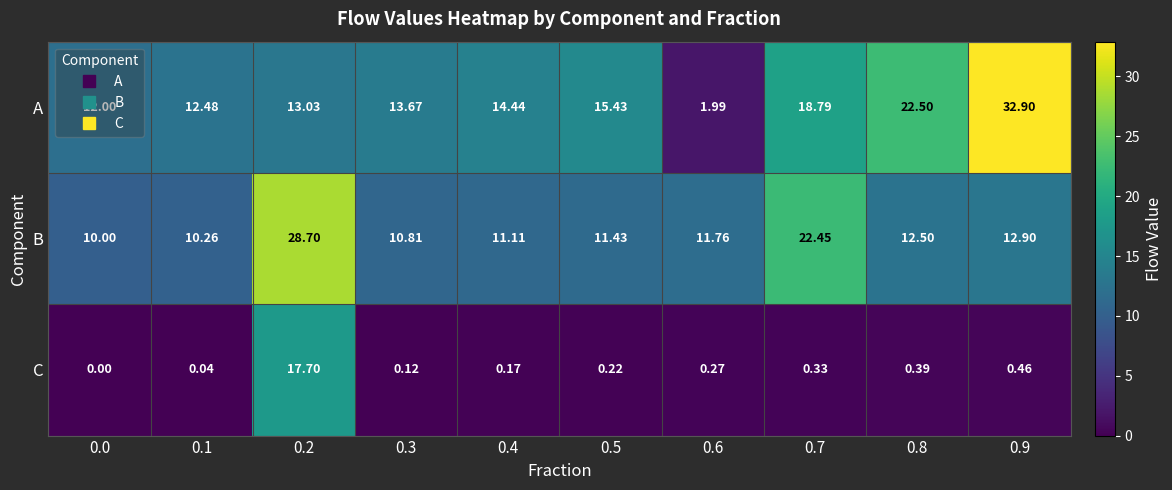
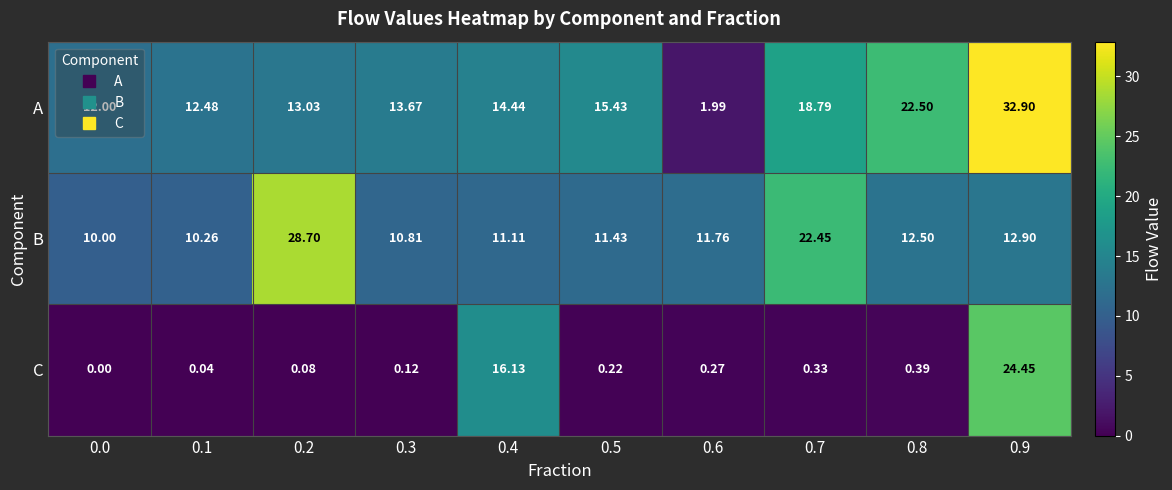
C, 0.2: 17.70 -> 0.08
C, 0.4: 0.17 -> 16.13
C, 0.9: 0.46 -> 24.45
